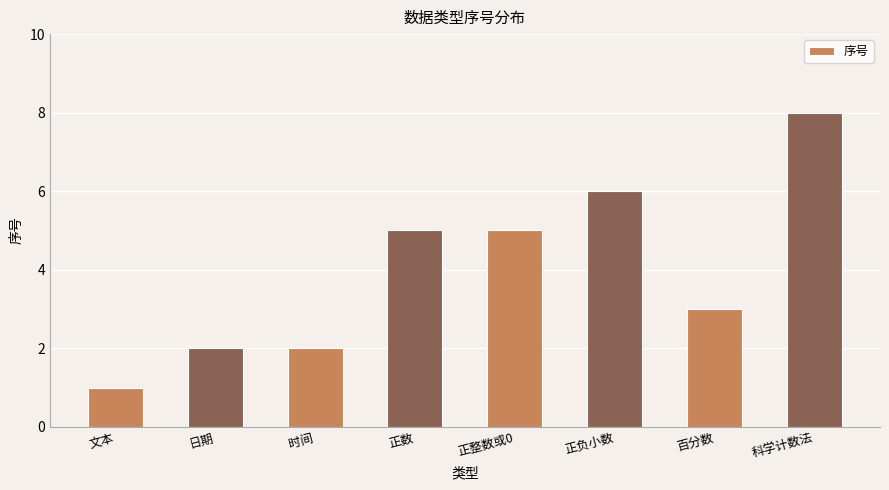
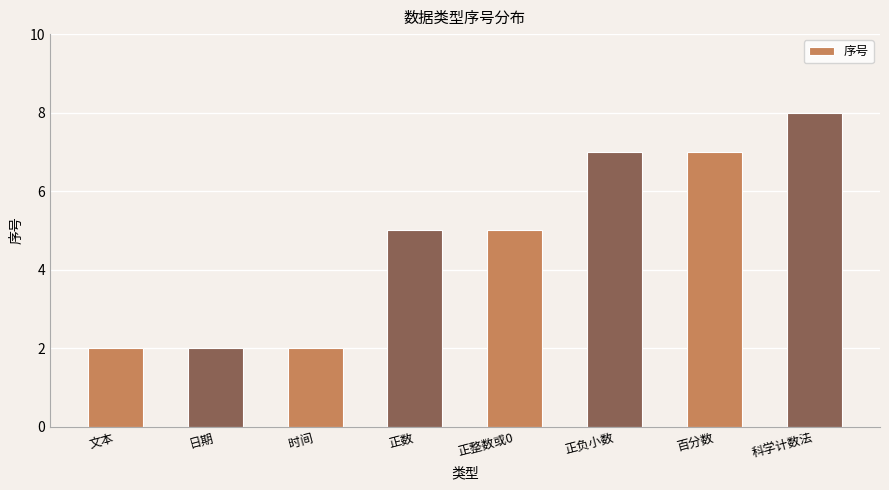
文本: 1 -> 2
正负小数: 6 -> 7
百分数: 3 -> 7
